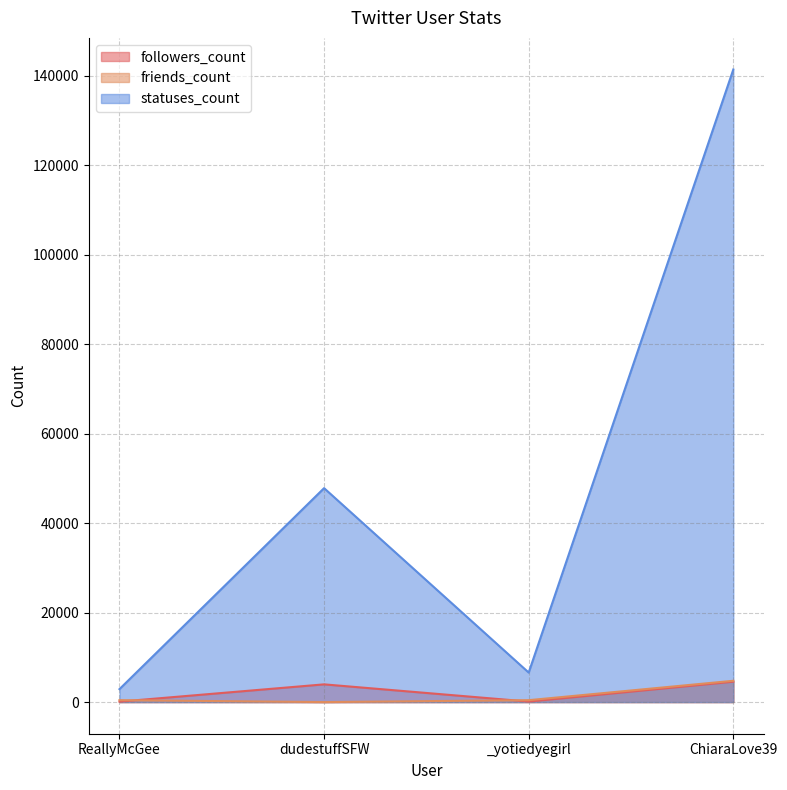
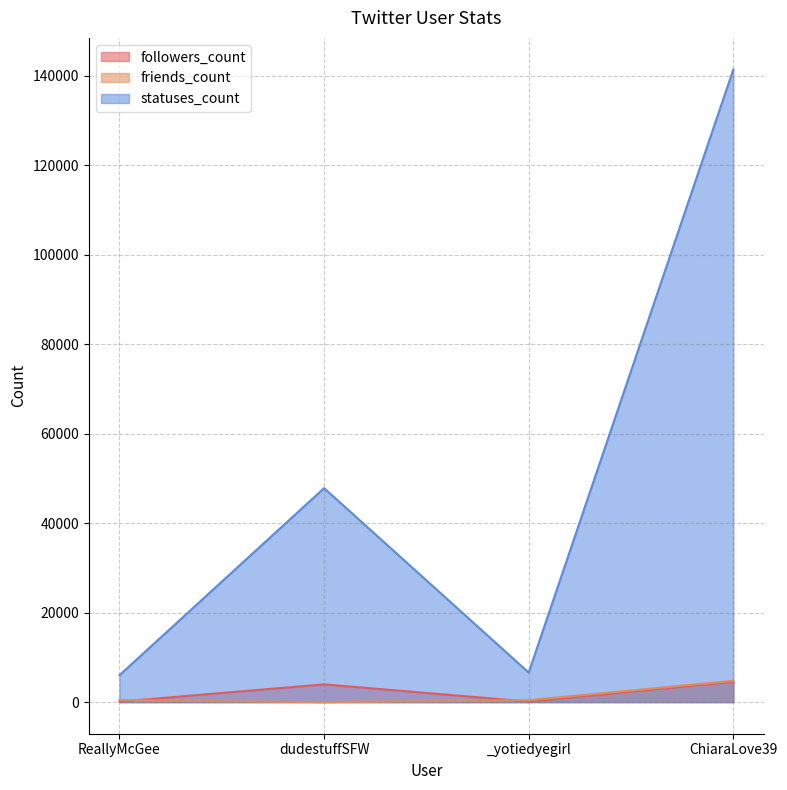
statuses_count, ReallyMcGee: 3000 -> 6000
